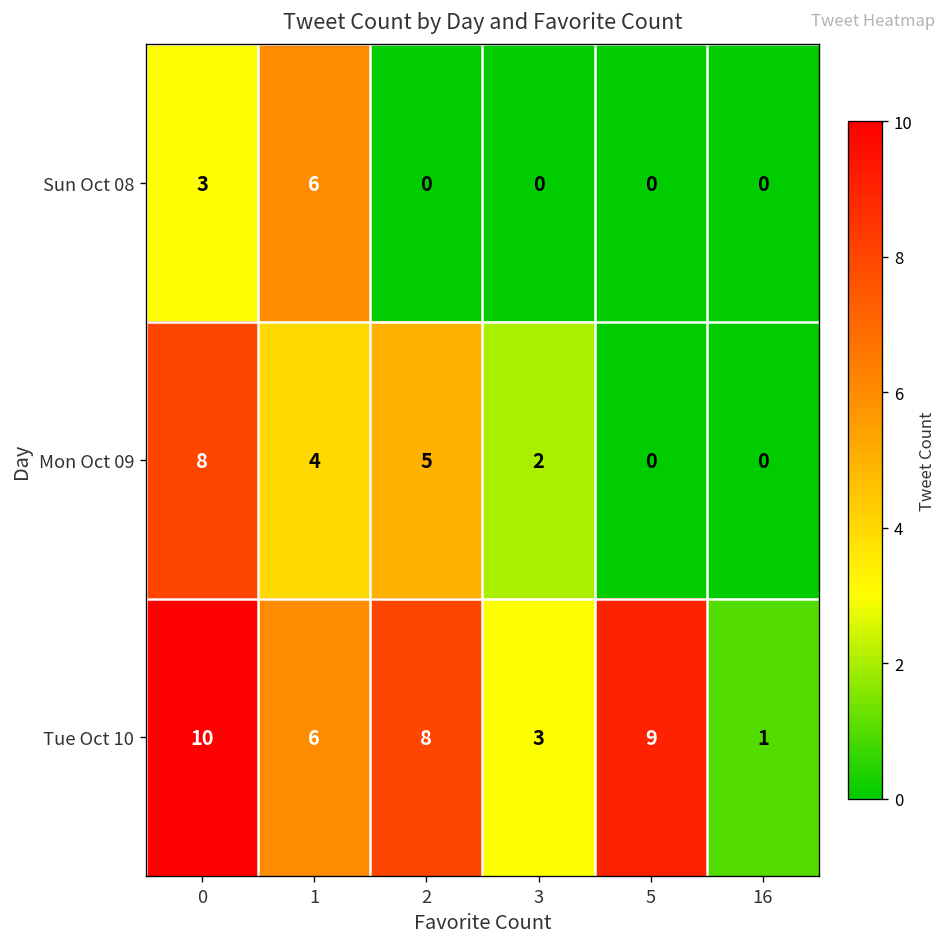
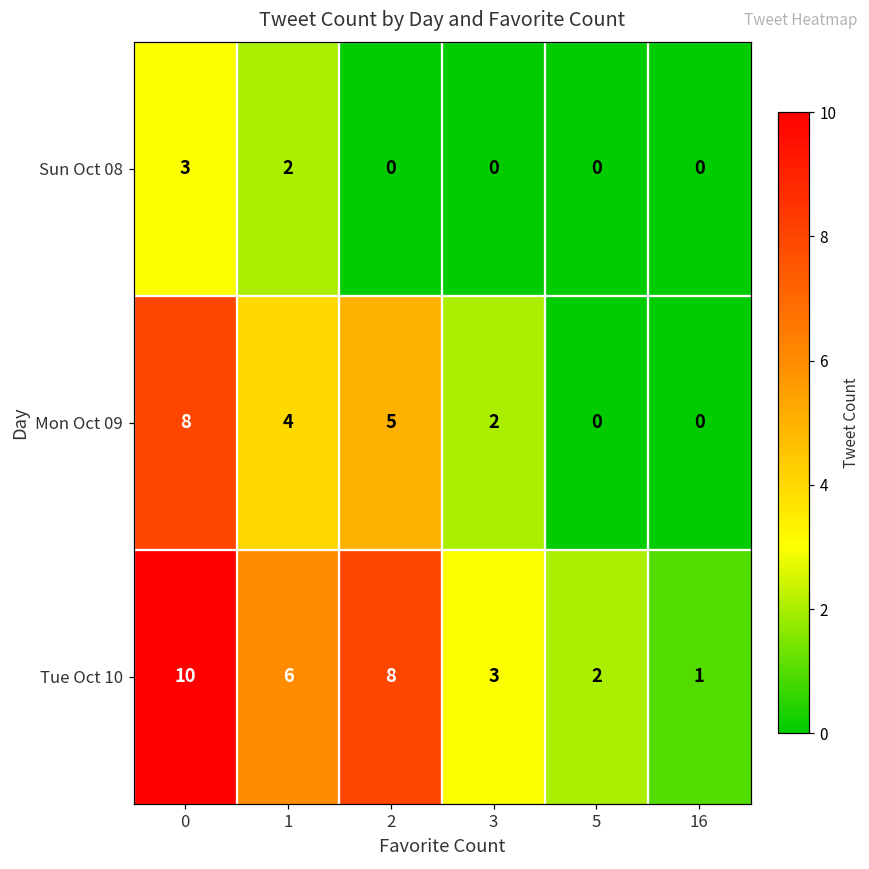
Sun Oct 08, 1: 6 -> 2
Tue Oct 10, 5: 9 -> 2
